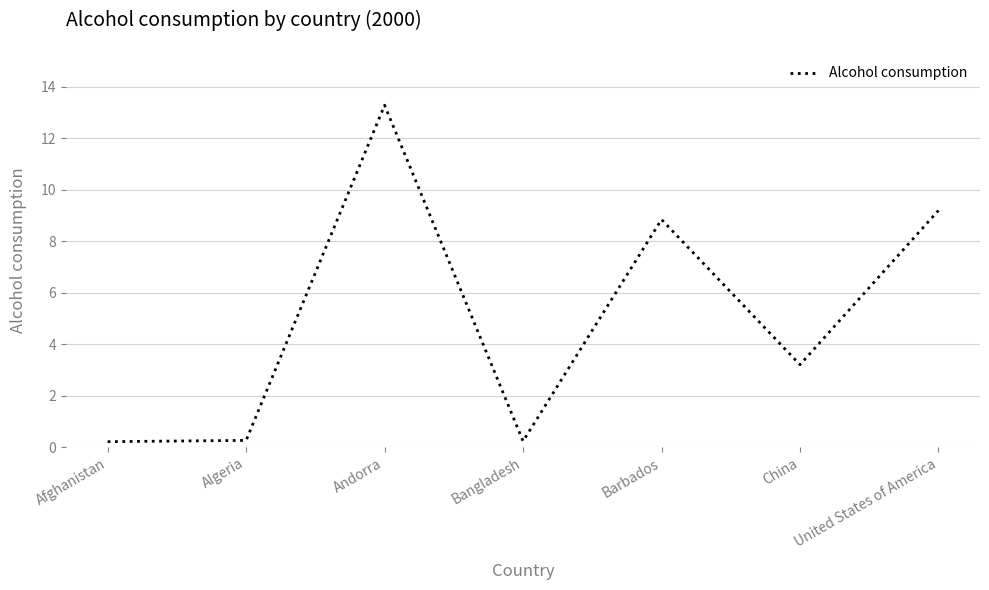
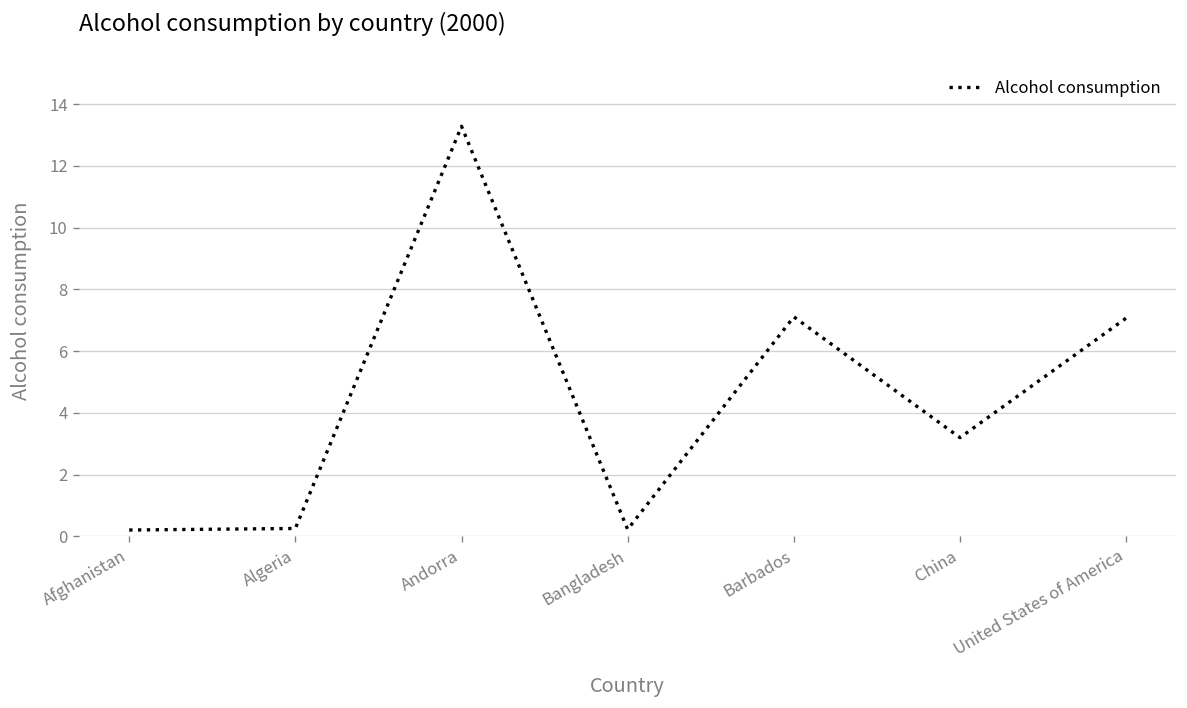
Barbados: 8.8 -> 7.1
United States of America: 9.2 -> 7.1
